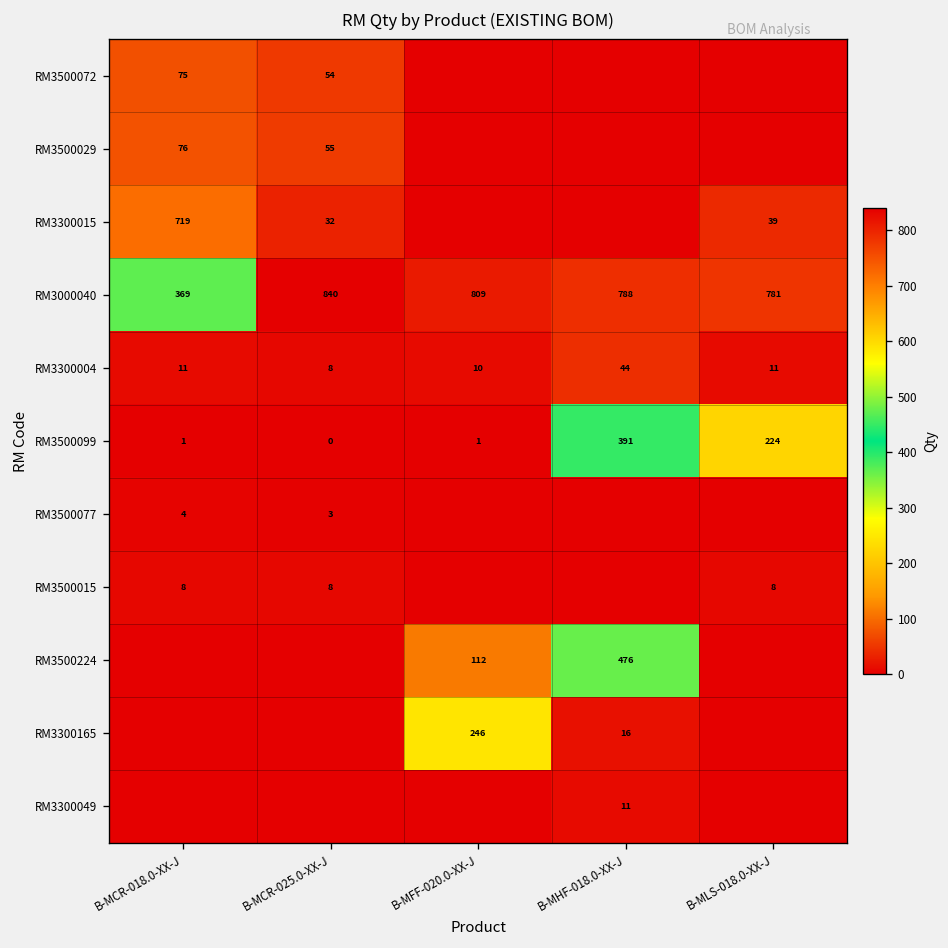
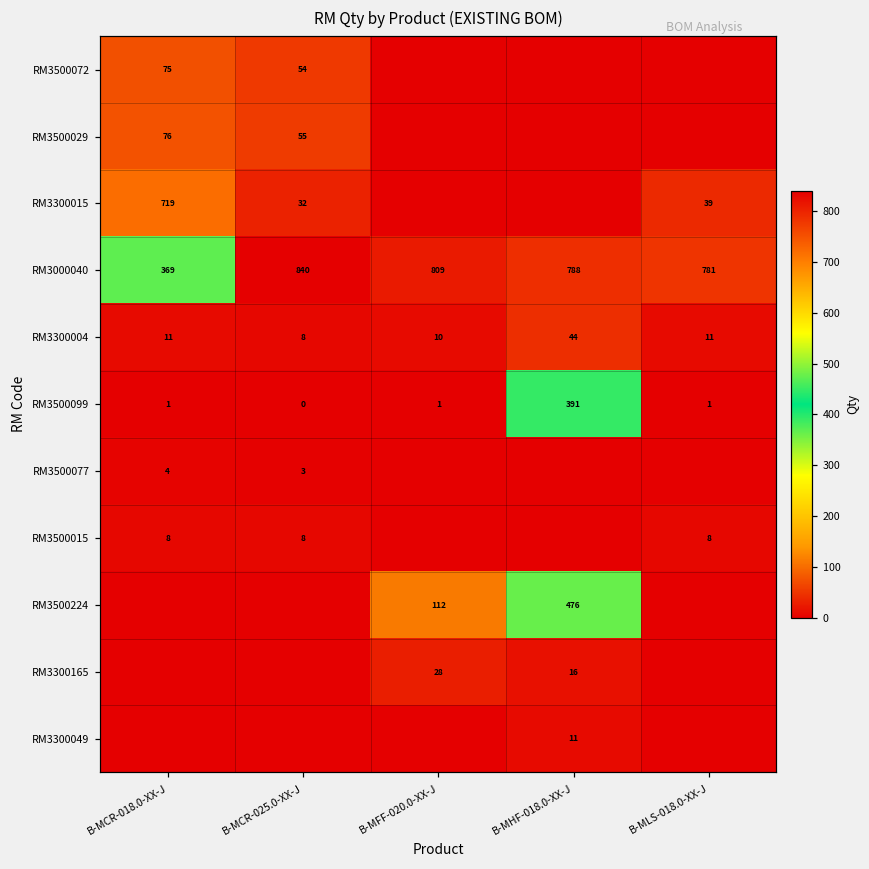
RM3500099, B-MLS-018.0-XX-J: 224 -> 1
RM3300165, B-MFF-020.0-XX-J: 246 -> 28
